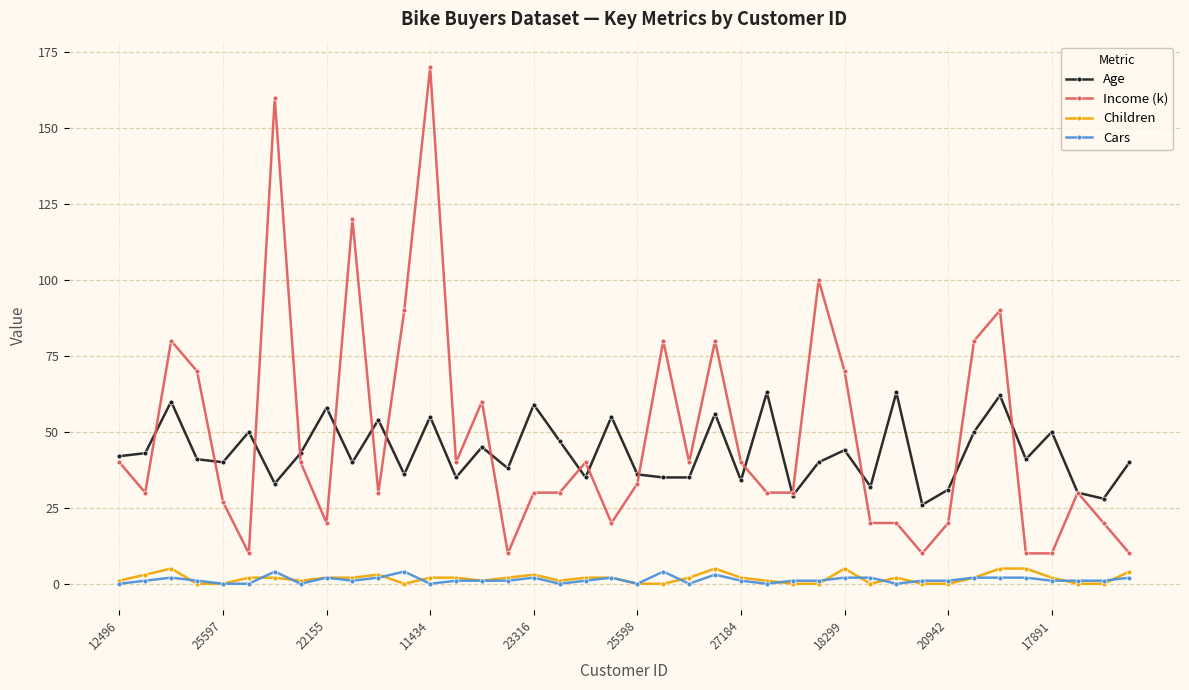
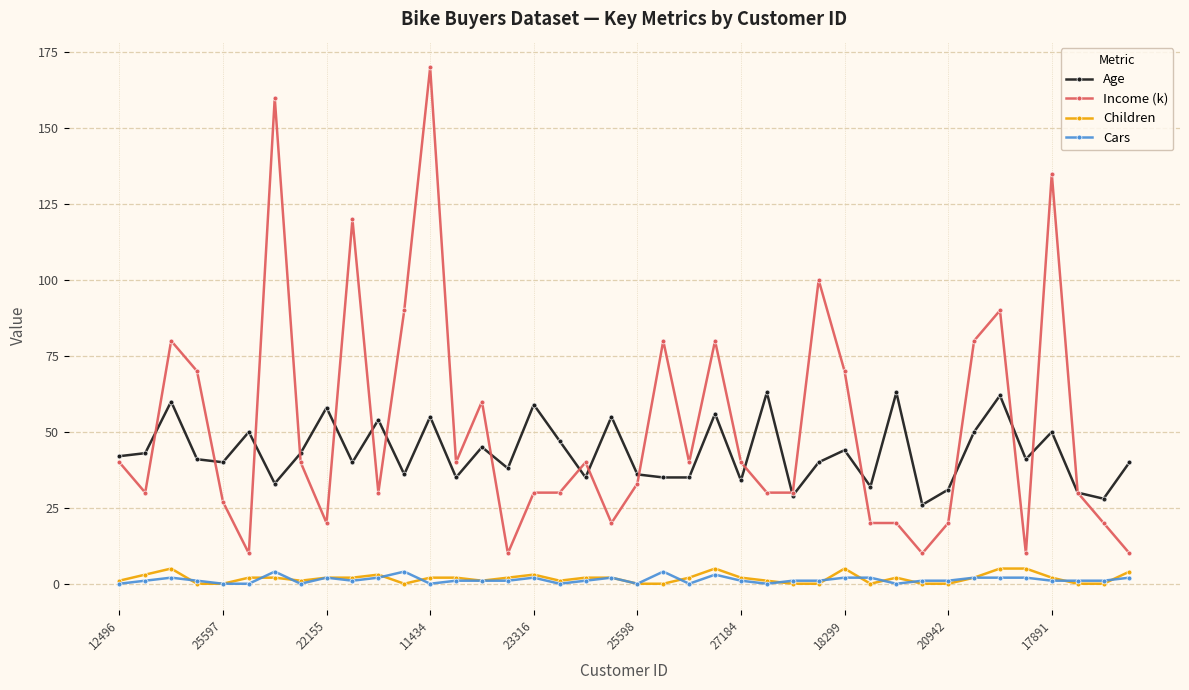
Income (k), 17891: 10 -> 135
